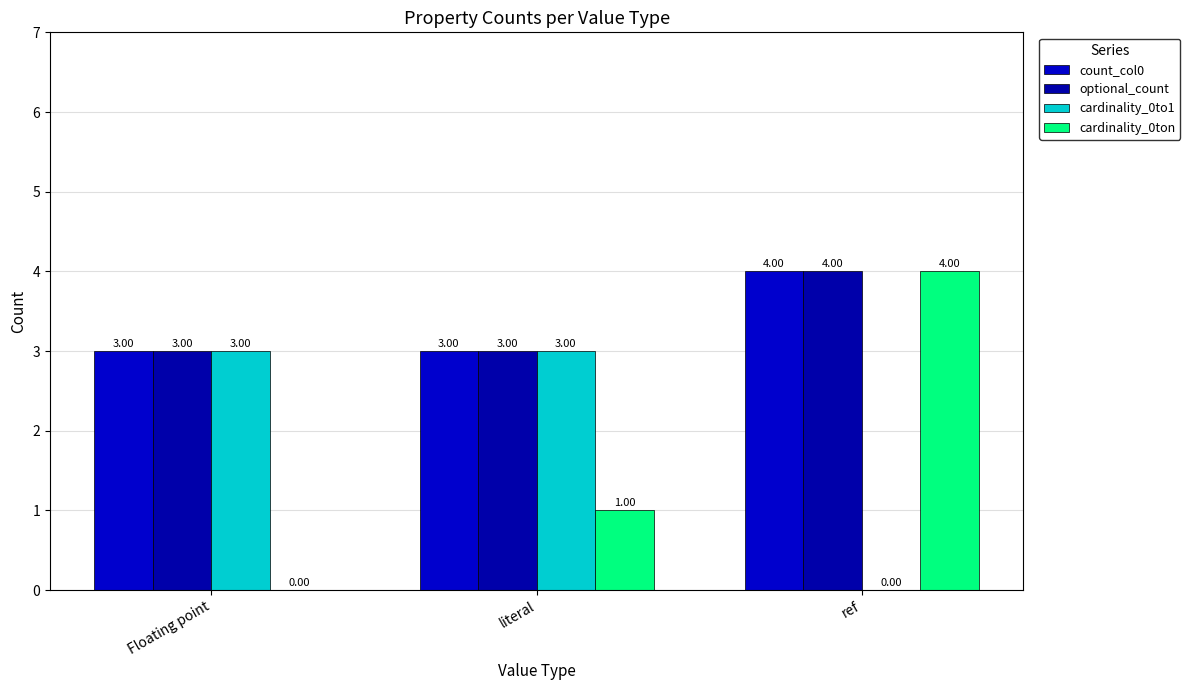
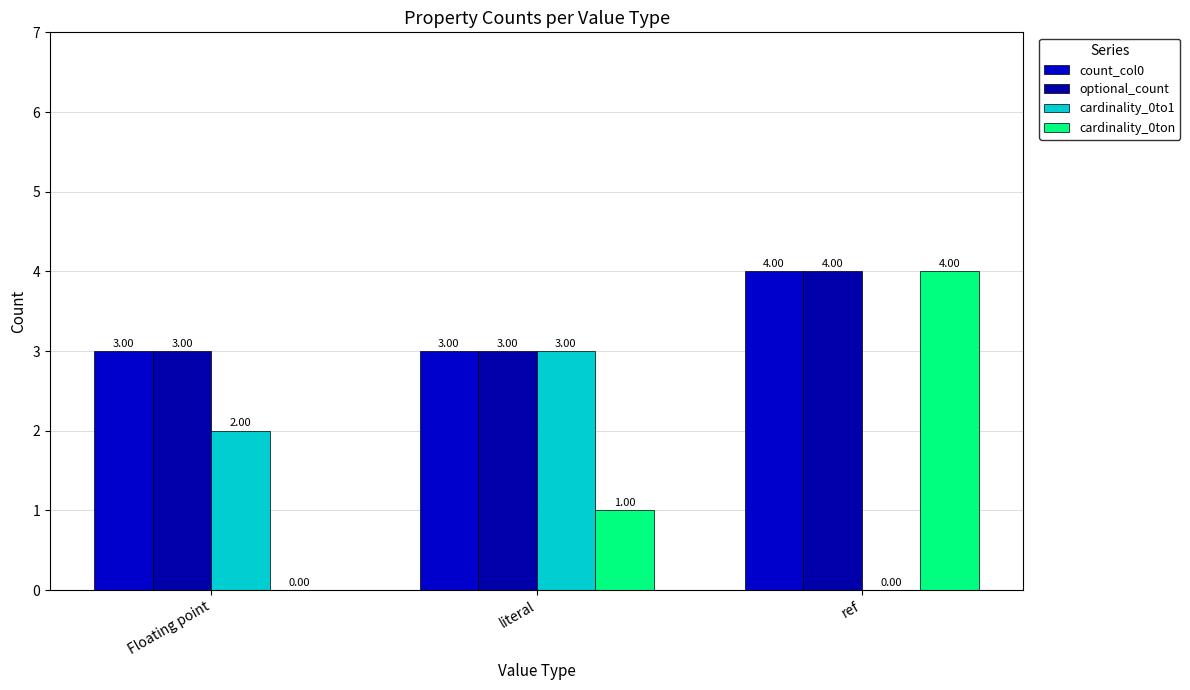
cardinality_0to1, Floating point: 3.00 -> 2.00
